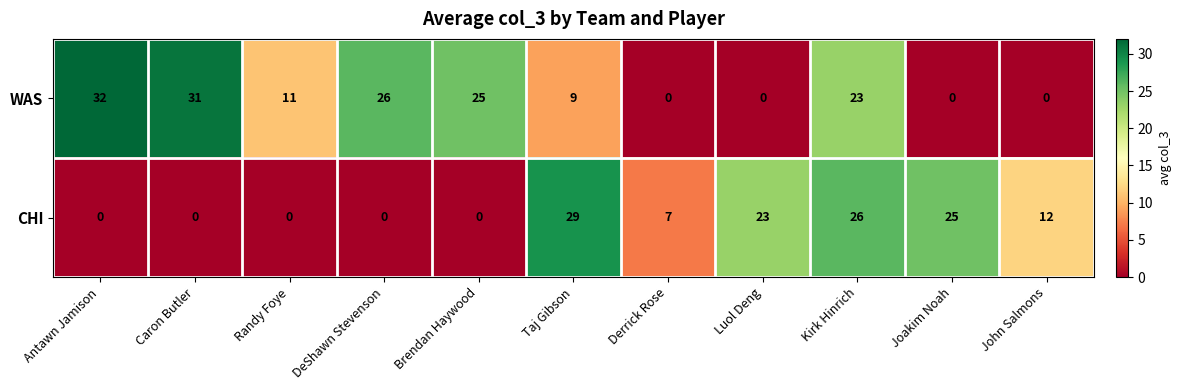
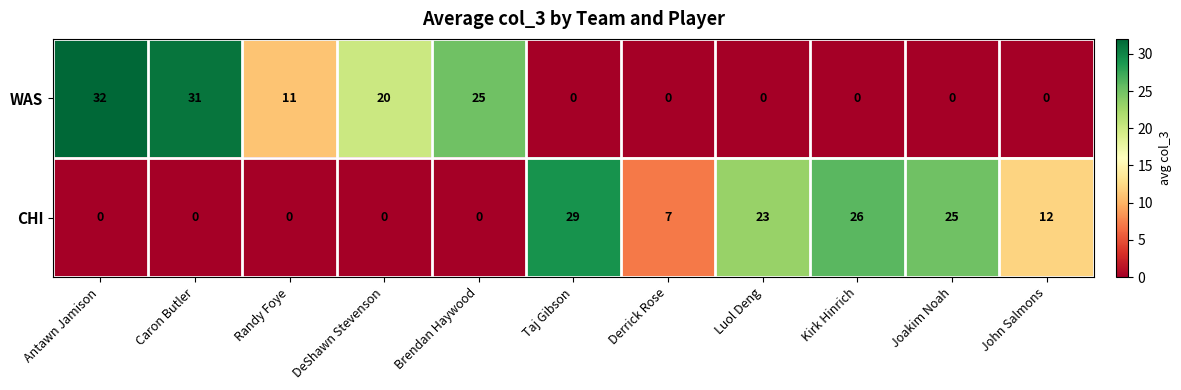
WAS, DeShawn Stevenson: 26 -> 20
WAS, Taj Gibson: 9 -> 0
WAS, Kirk Hinrich: 23 -> 0
